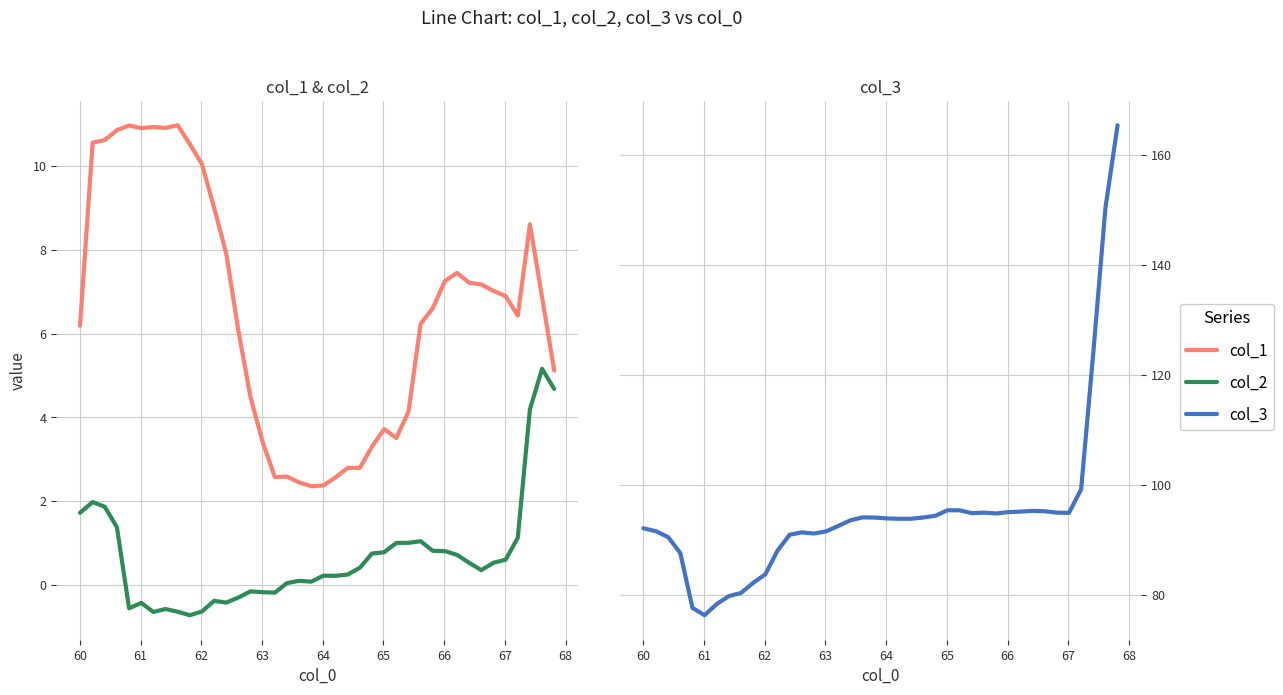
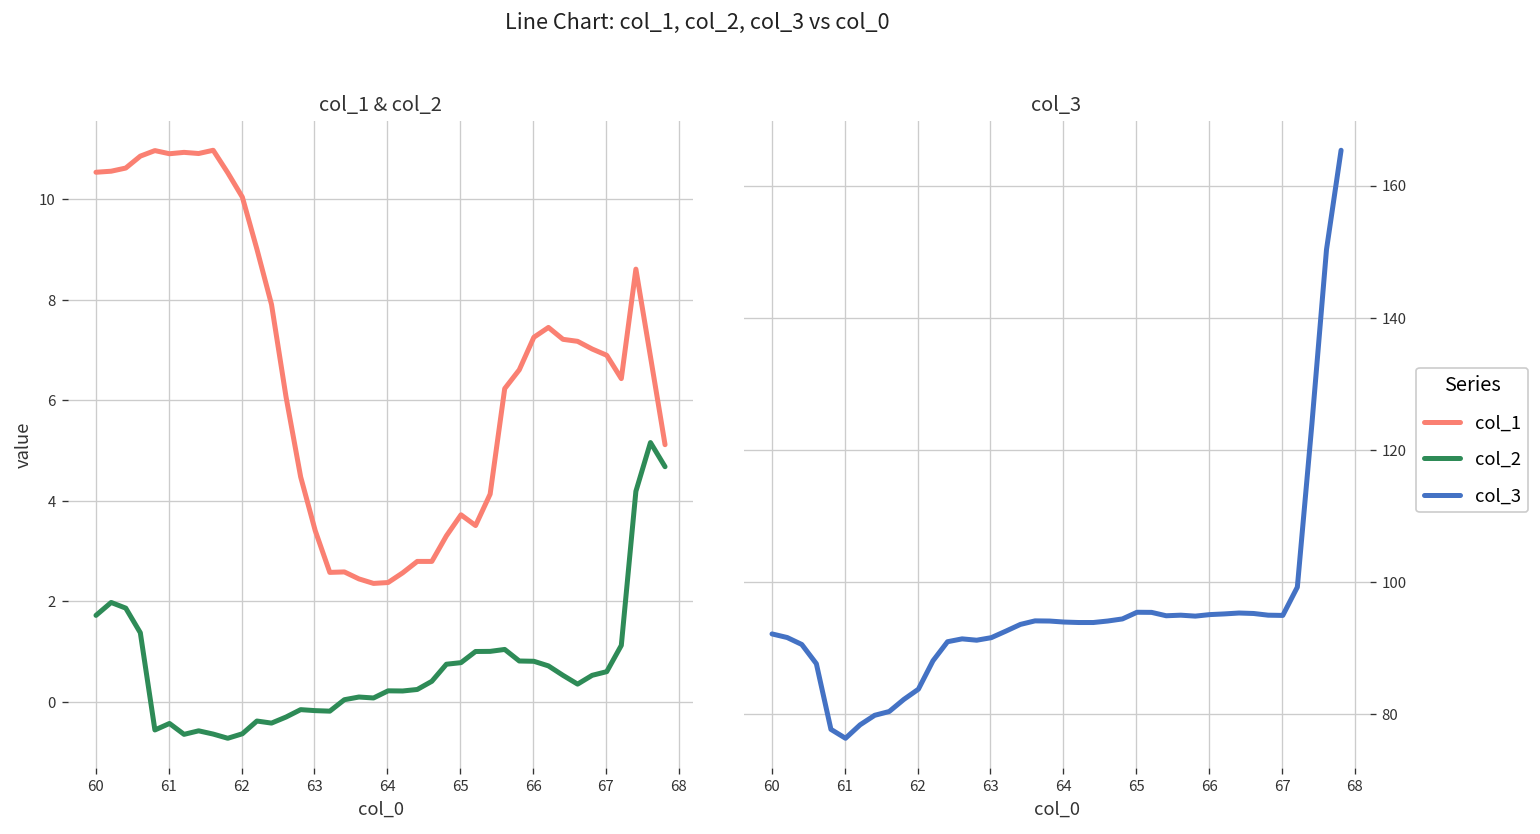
col_1 & col_2, col_1, 60: 6.2 -> 10.5
